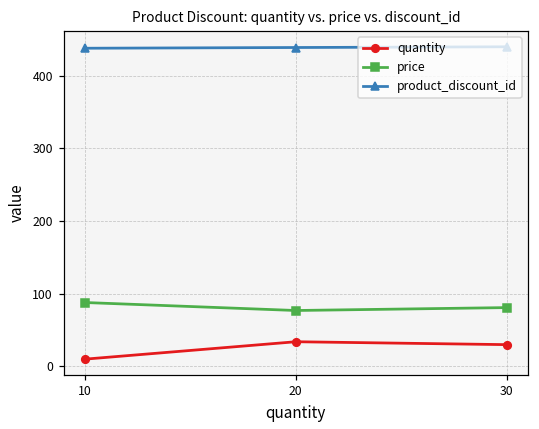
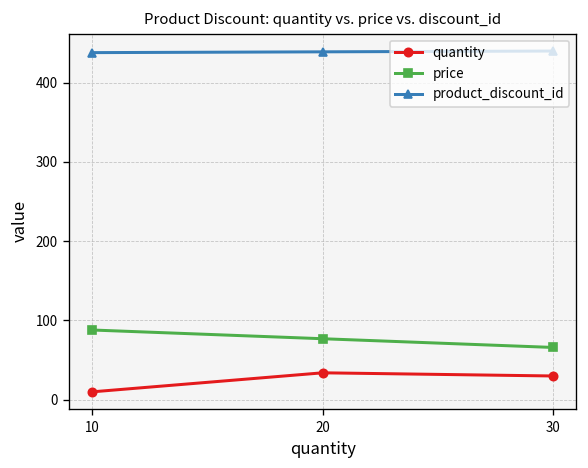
price, 30: 80 -> 70
